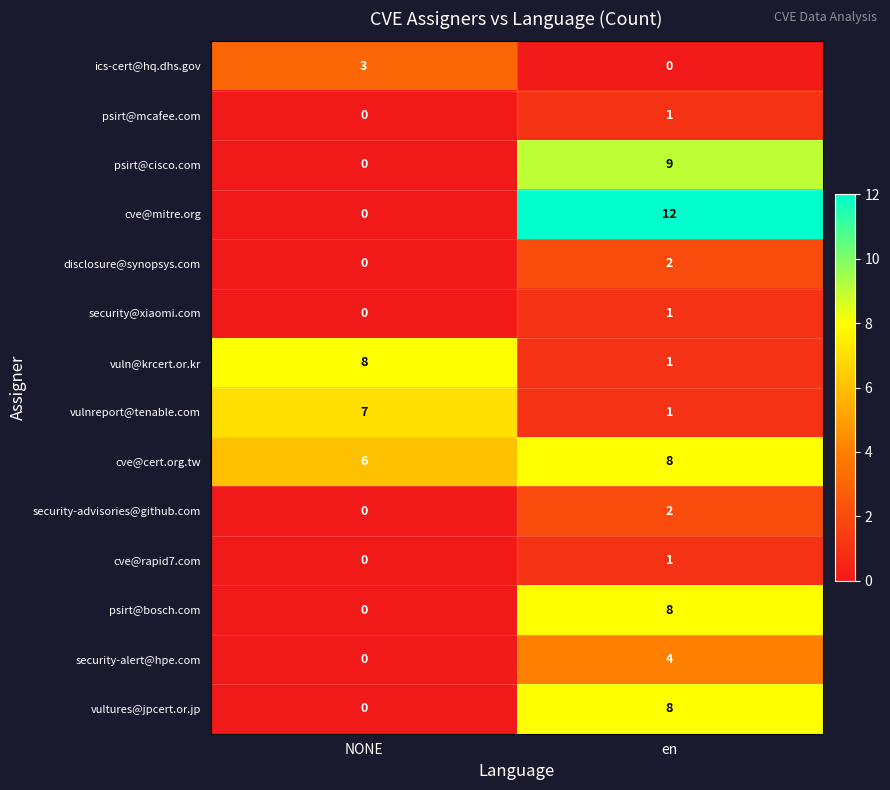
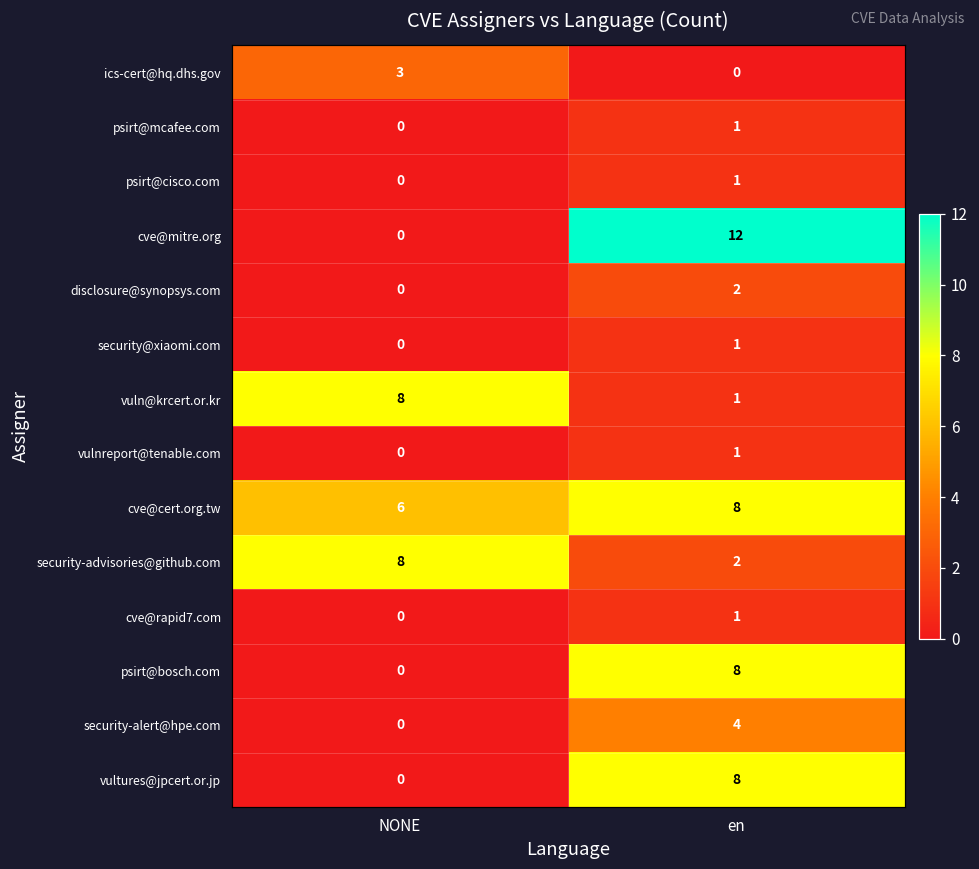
psirt@cisco.com, en: 9 -> 1
vulnreport@tenable.com, NONE: 7 -> 0
security-advisories@github.com, NONE: 0 -> 8
